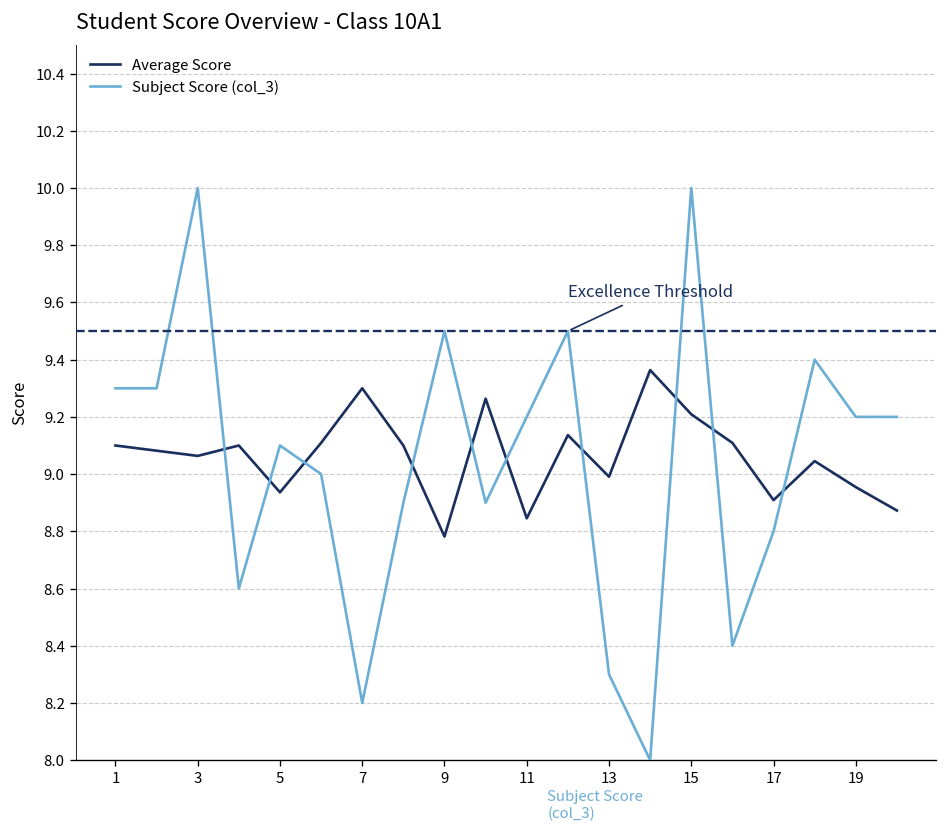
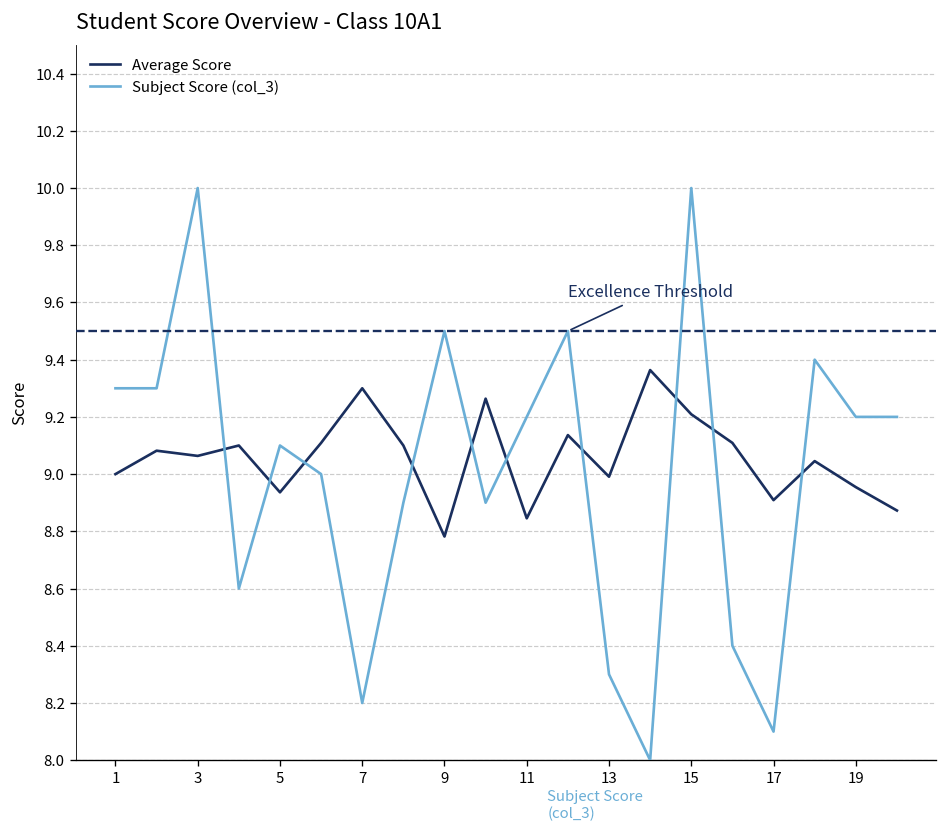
Average Score, 1: 9.1 -> 9.0
Subject Score (col_3), 17: 8.8 -> 8.1
